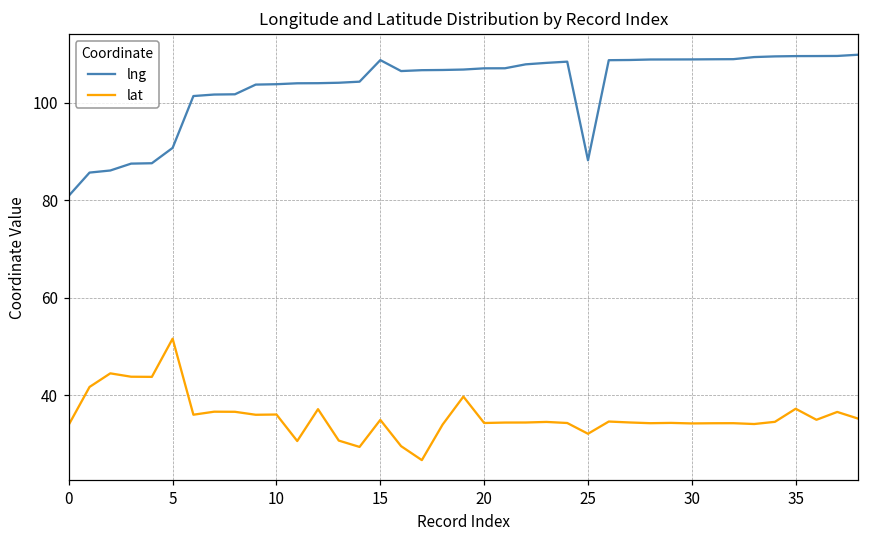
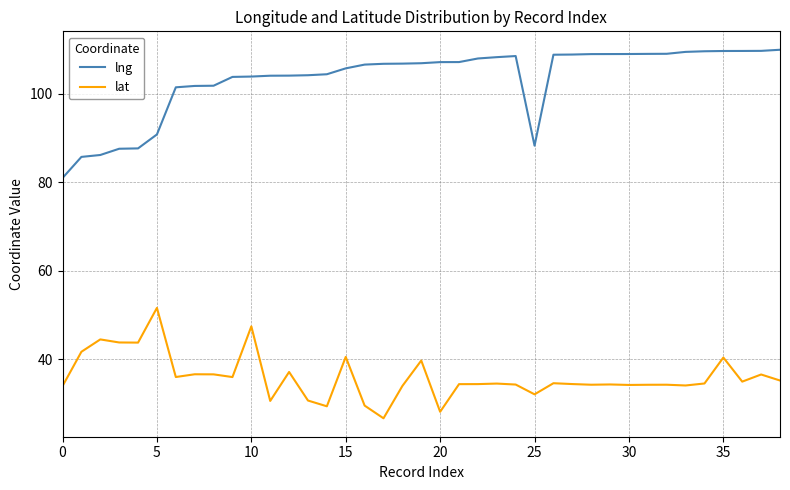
lat, 10: 36 -> 47
lng, 15: 109 -> 106
lat, 15: 35 -> 41
lat, 20: 34 -> 28
lat, 35: 37 -> 40
